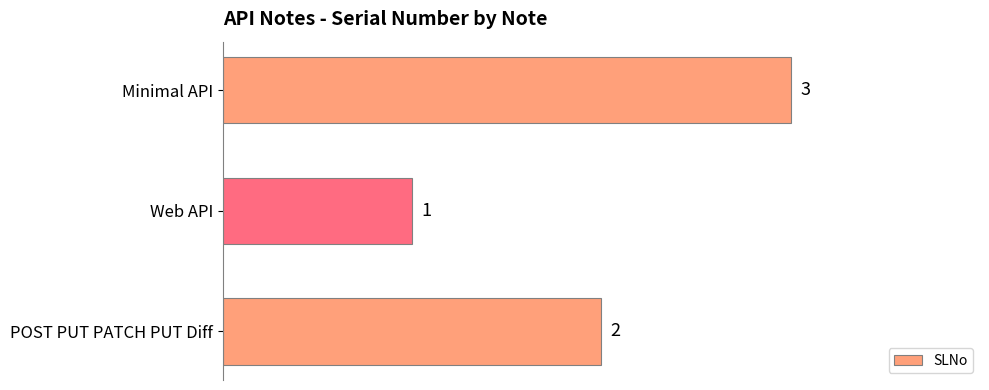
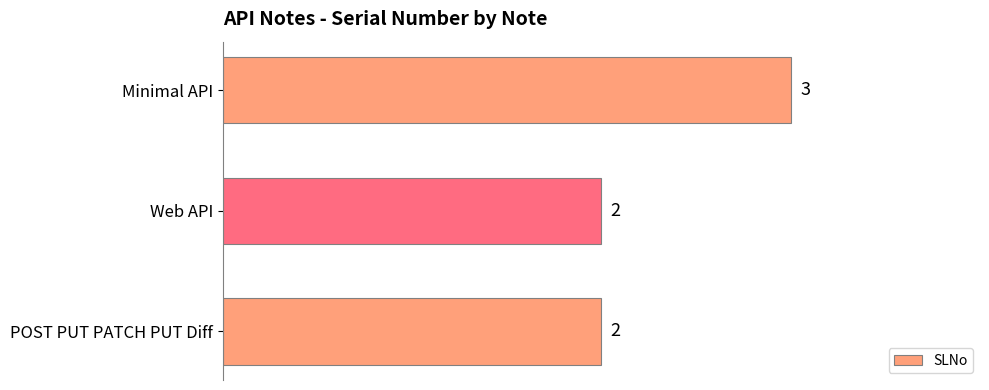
Web API: 1 -> 2
